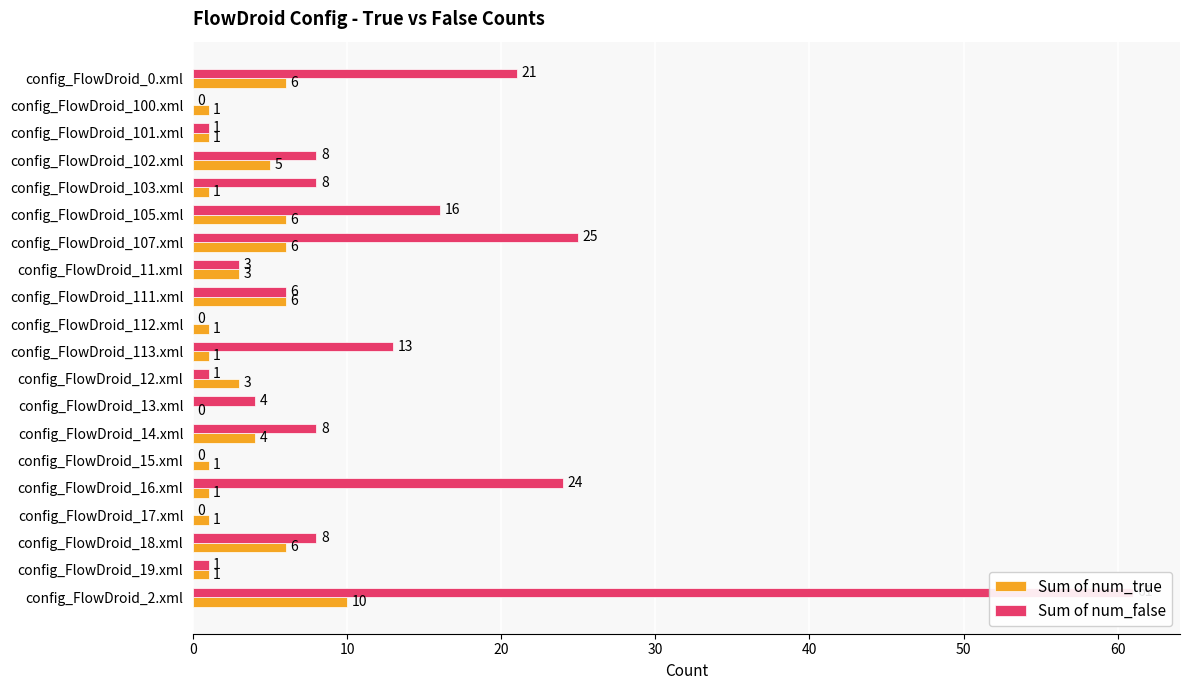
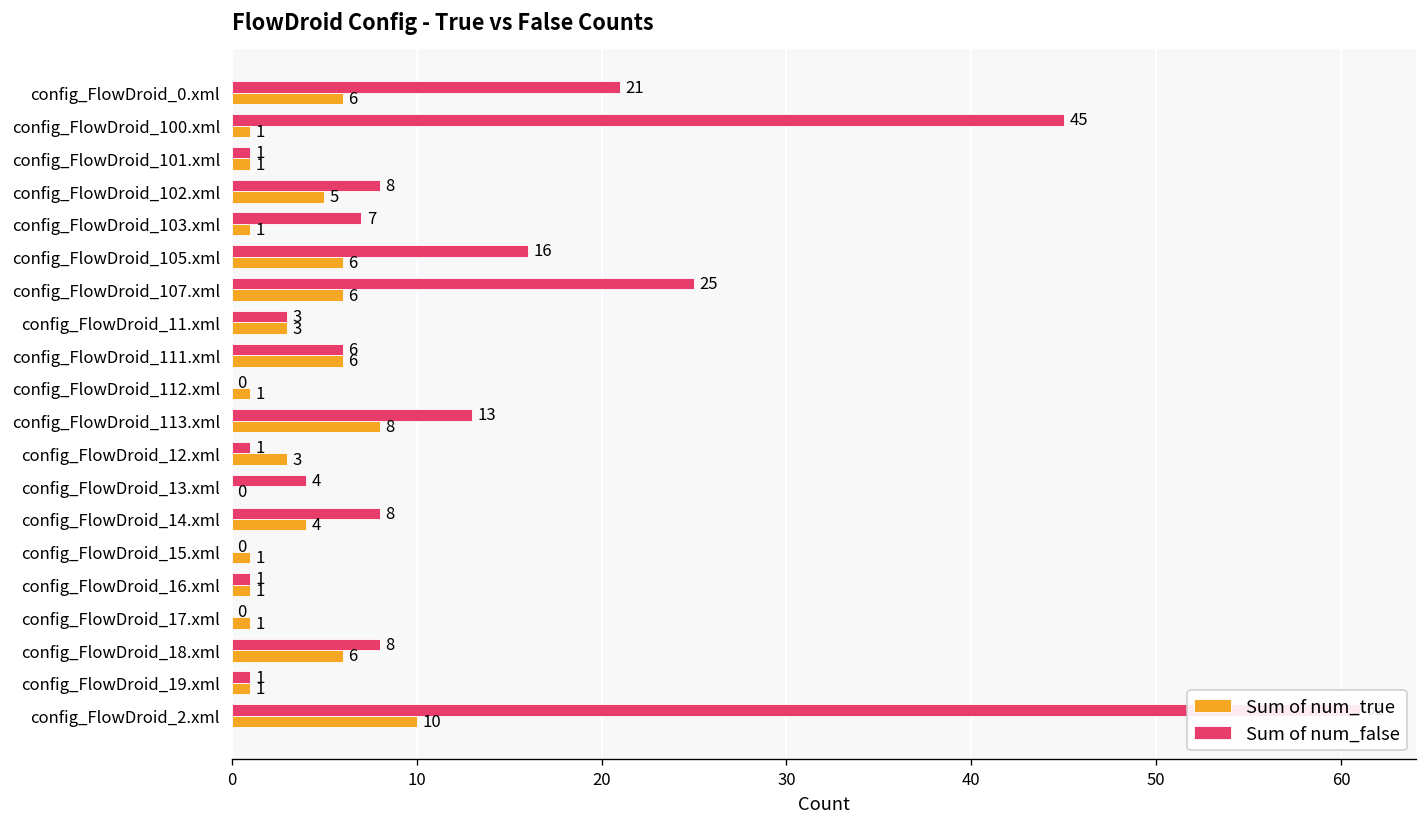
Sum of num_false, config_FlowDroid_100.xml: 0 -> 45
Sum of num_false, config_FlowDroid_103.xml: 8 -> 7
Sum of num_true, config_FlowDroid_113.xml: 1 -> 8
Sum of num_false, config_FlowDroid_16.xml: 24 -> 1
